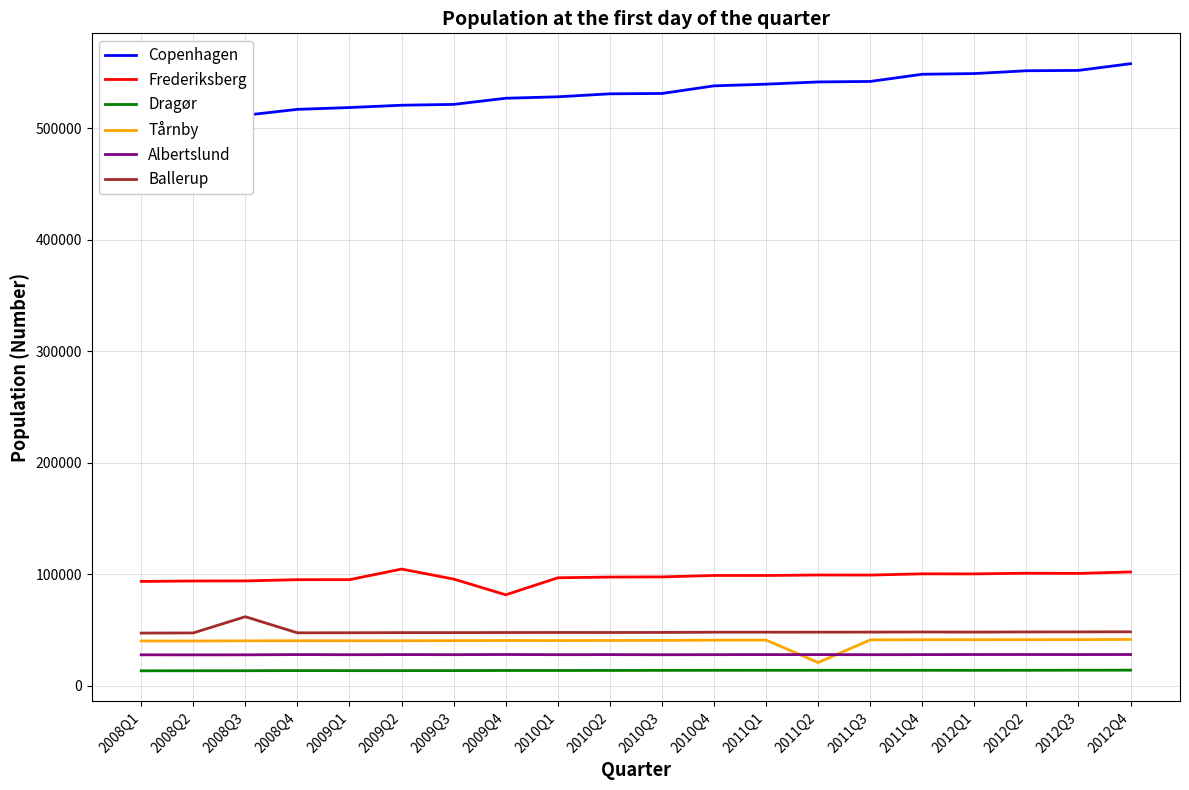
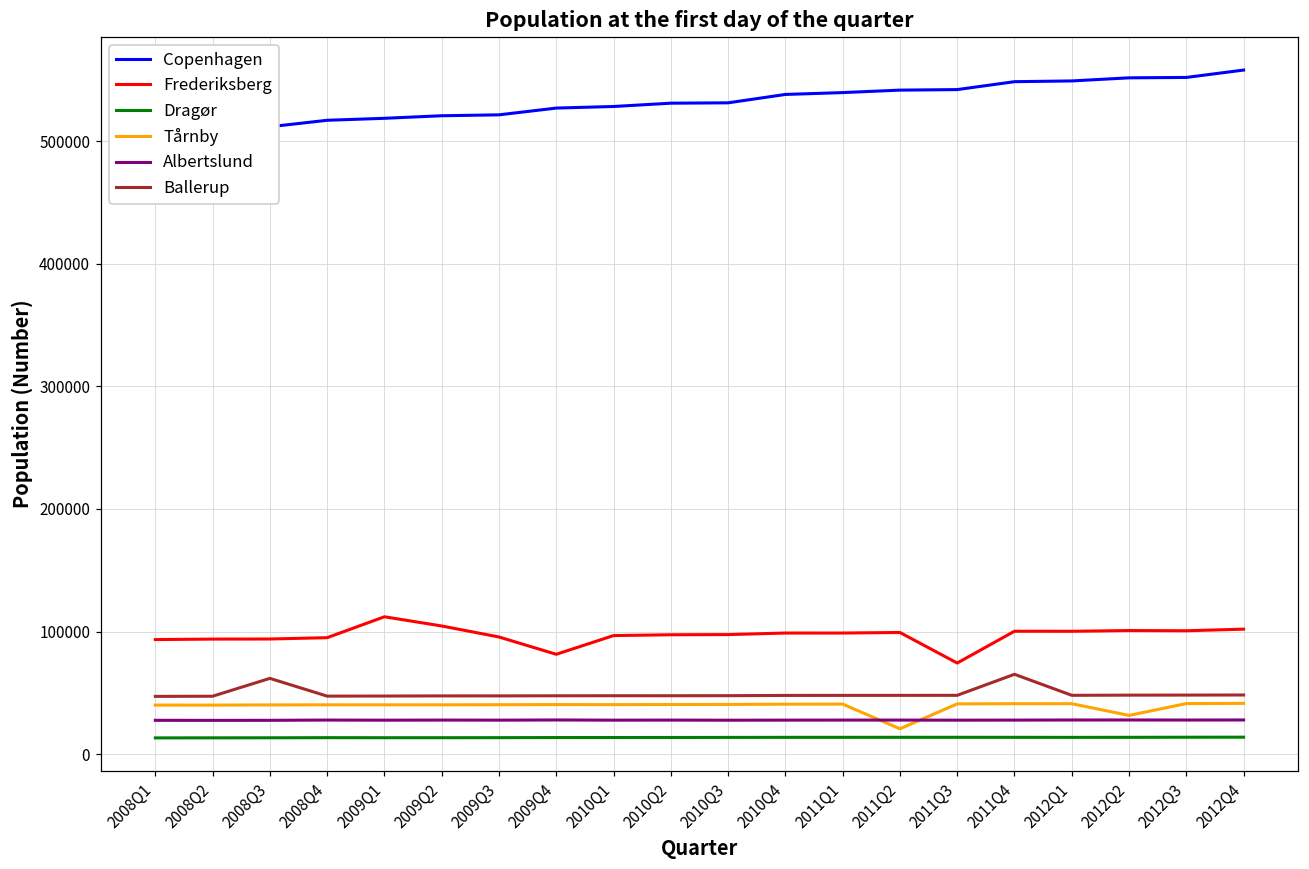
Frederiksberg, 2009Q1: 95000 -> 112000
Frederiksberg, 2011Q3: 99000 -> 74000
Ballerup, 2011Q4: 48000 -> 65000
Tårnby, 2012Q2: 41000 -> 32000
